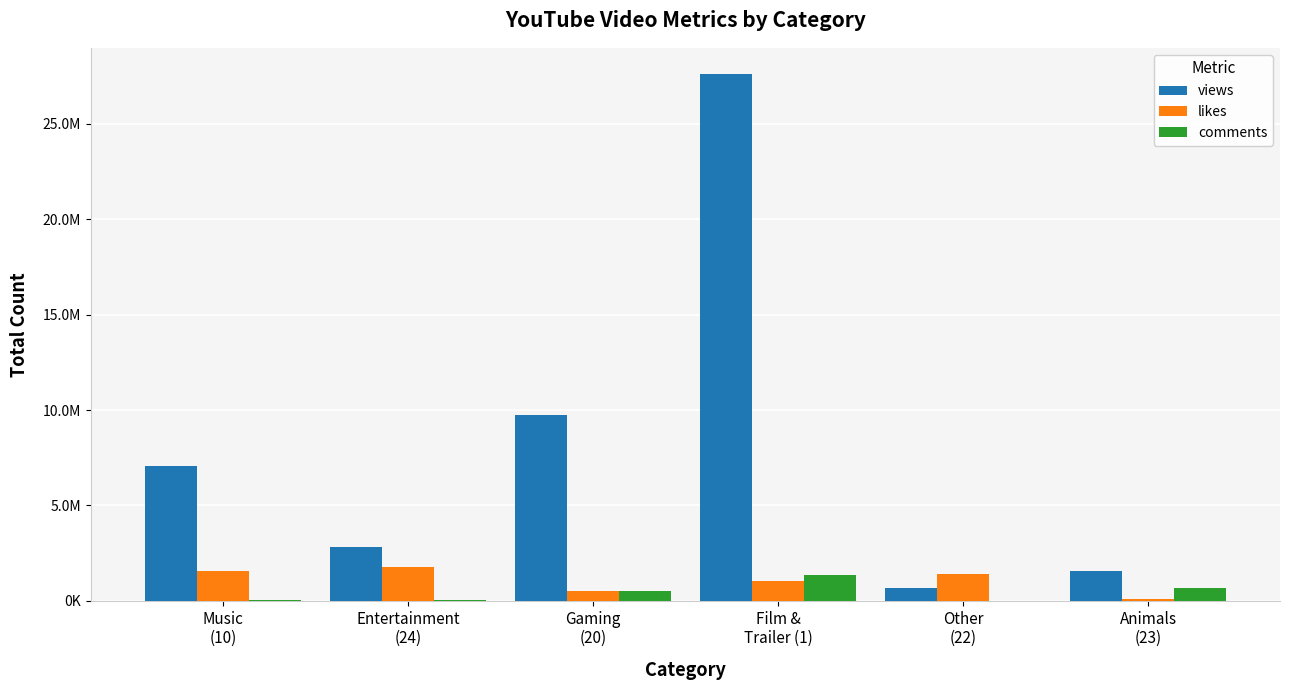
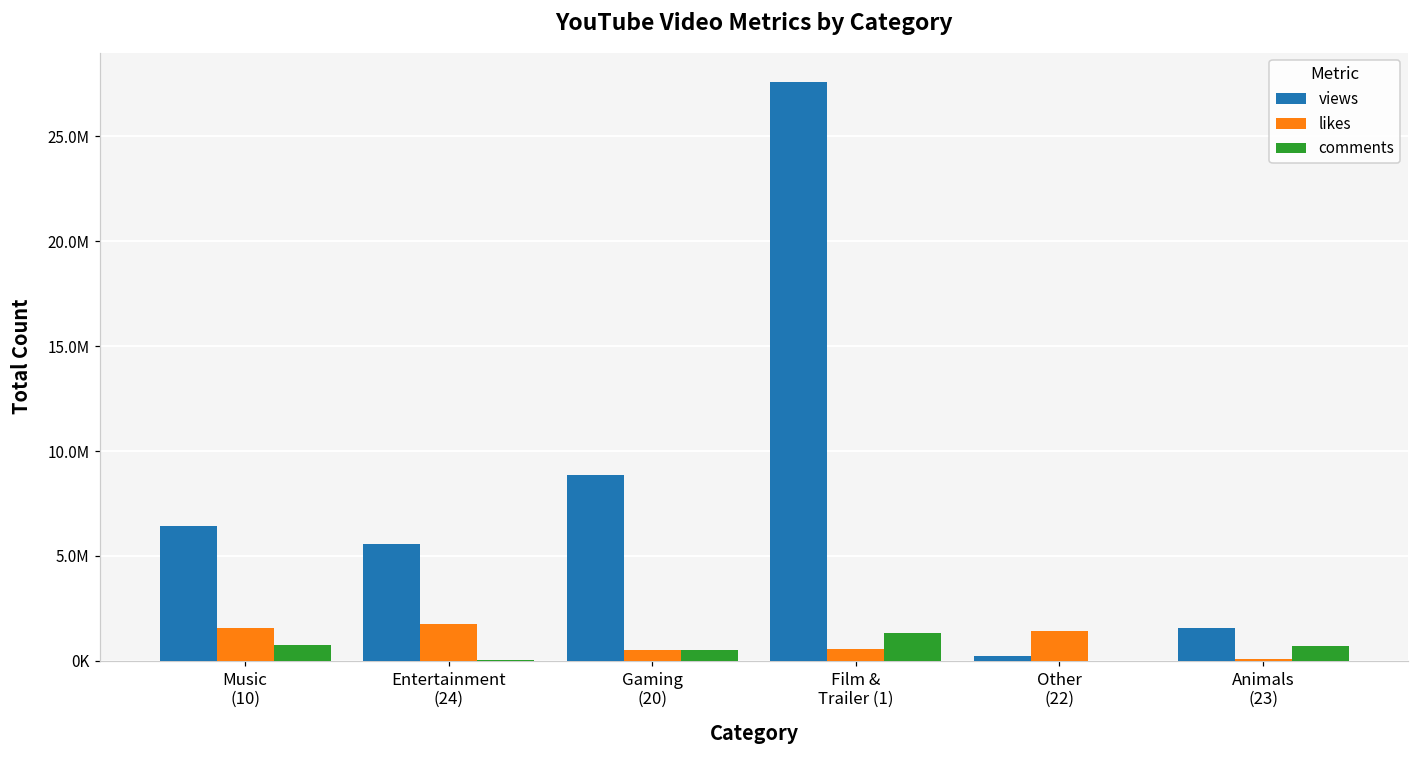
views, Music (10): 7000000 -> 6400000
comments, Music (10): 100000 -> 700000
views, Entertainment (24): 2800000 -> 5600000
views, Gaming (20): 9800000 -> 8900000
likes, Film & Trailer (1): 1000000 -> 600000
views, Other (22): 600000 -> 200000
